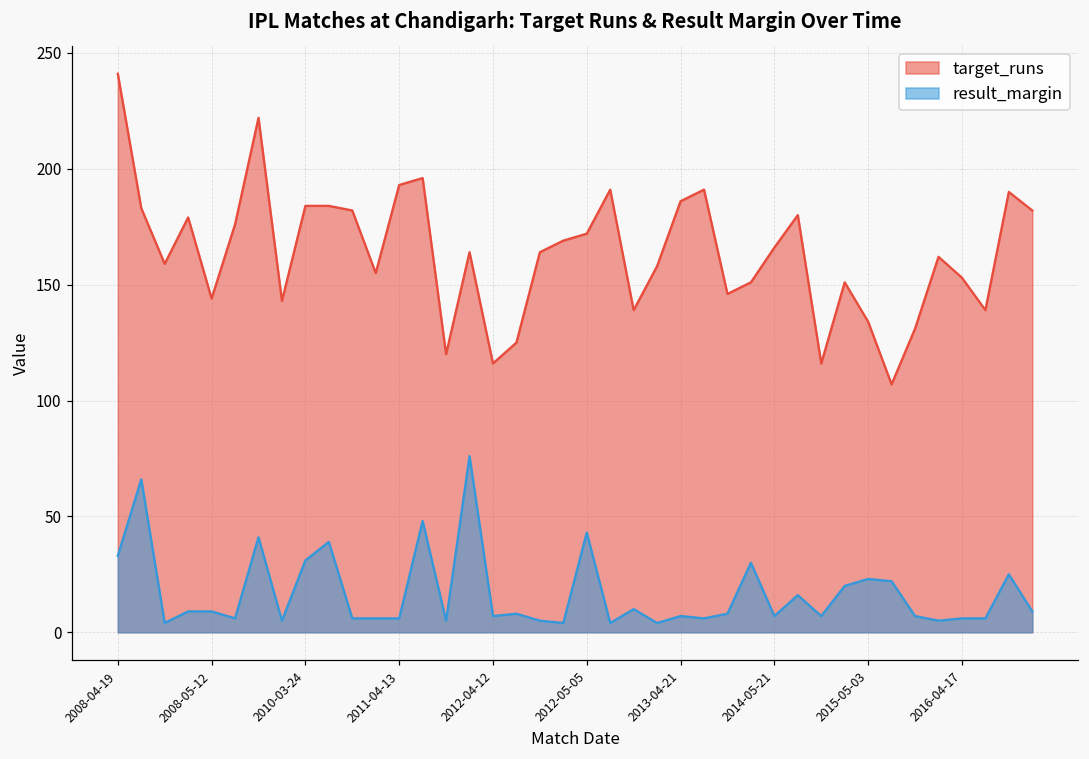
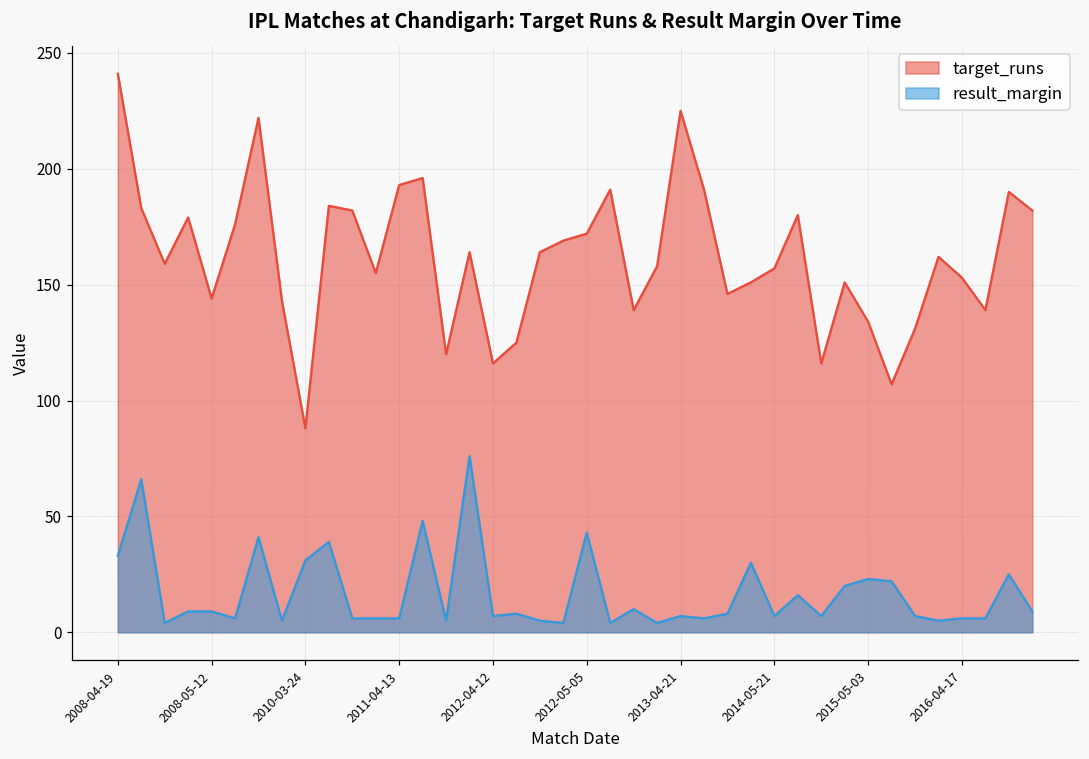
target_runs, 2010-03-24: 184 -> 88
target_runs, 2013-04-21: 186 -> 225
target_runs, 2014-05-21: 166 -> 157
